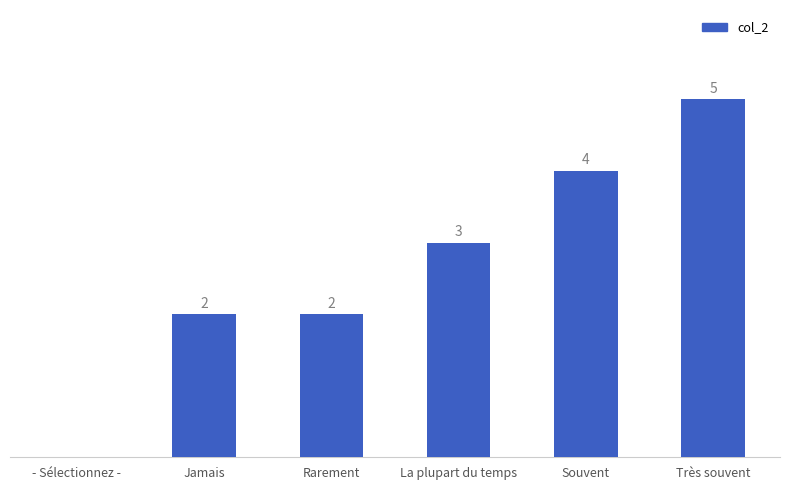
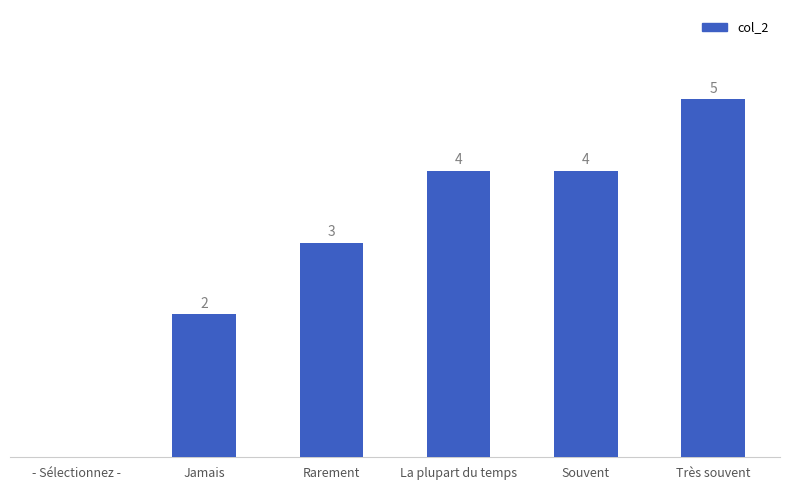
Rarement: 2 -> 3
La plupart du temps: 3 -> 4
